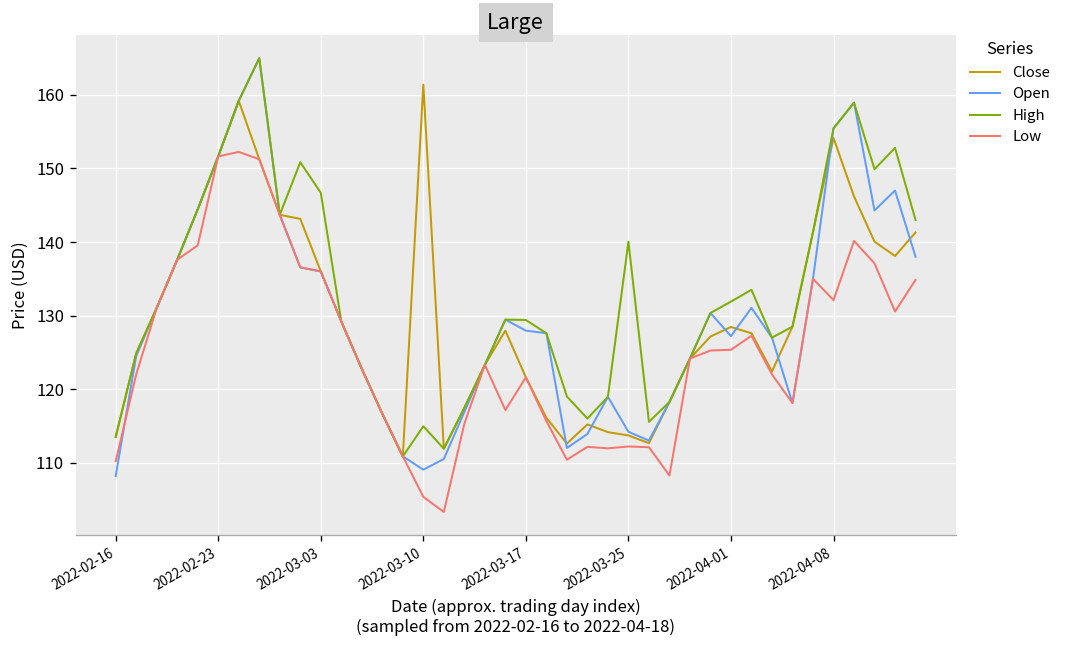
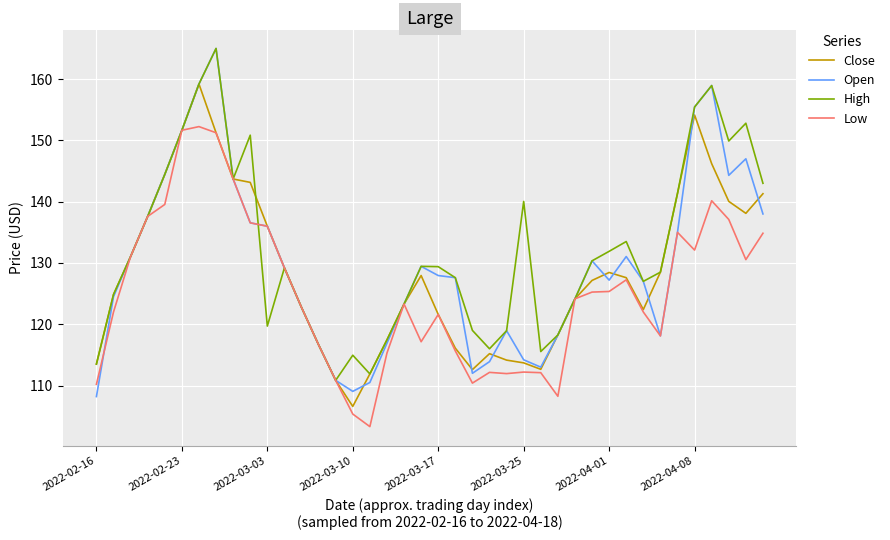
High, 2022-03-03: 147 -> 120
Close, 2022-03-10: 161 -> 107
